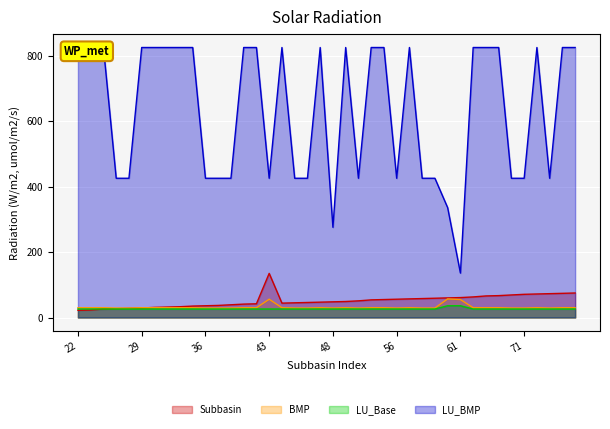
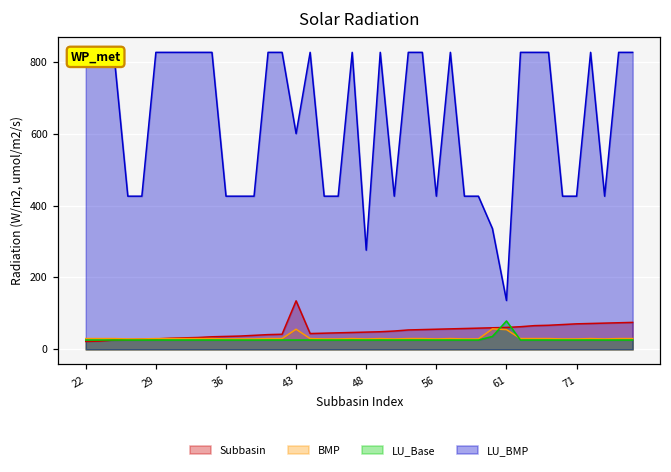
LU_BMP, 43: 430 -> 600
LU_Base, 61: 40 -> 80
